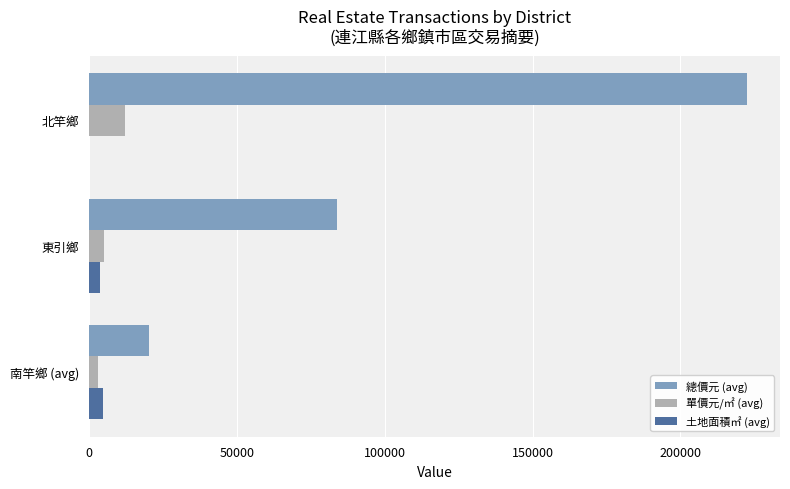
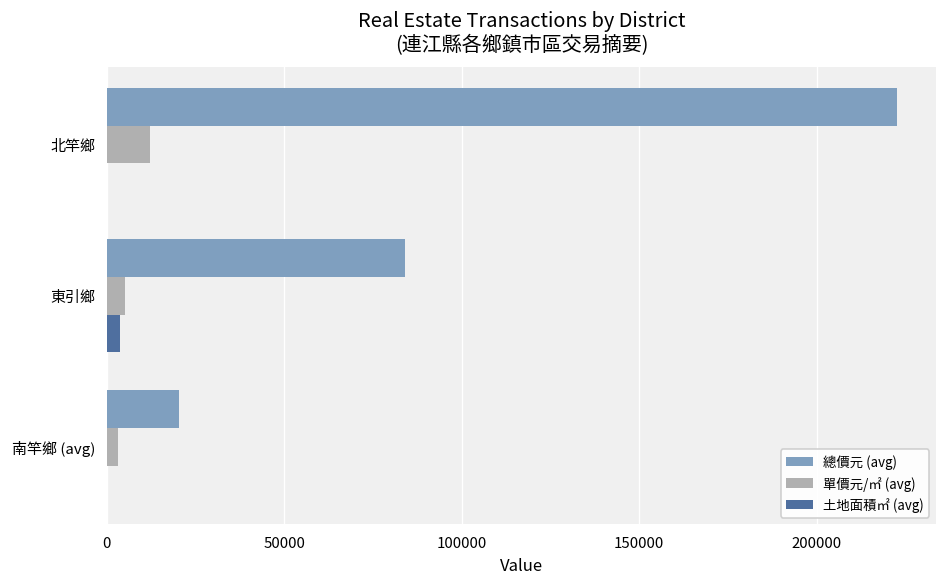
土地面積㎡ (avg), 南竿鄉 (avg): 5000 -> 0
